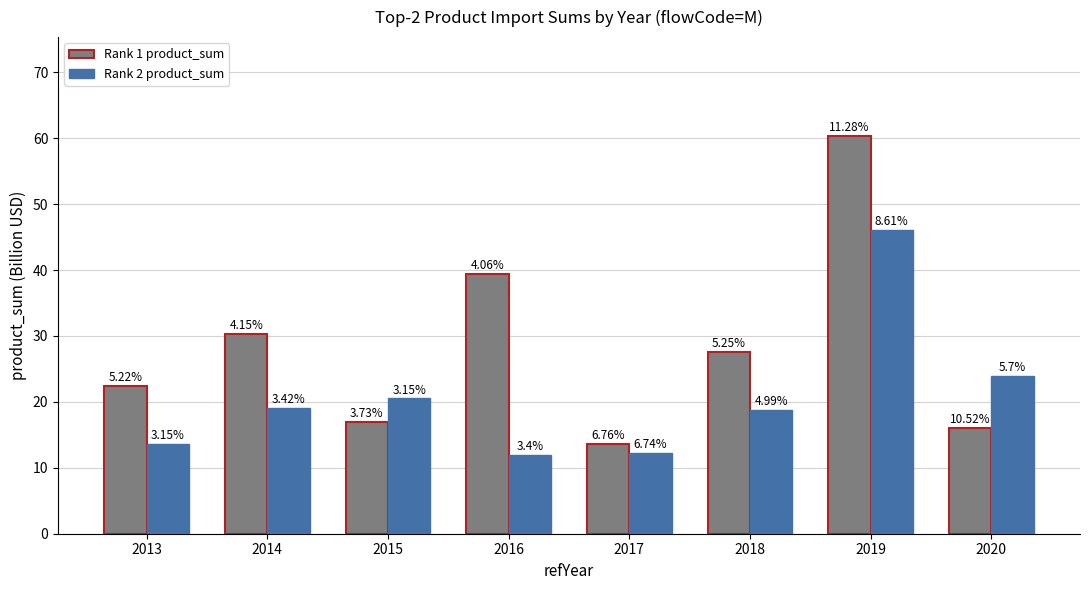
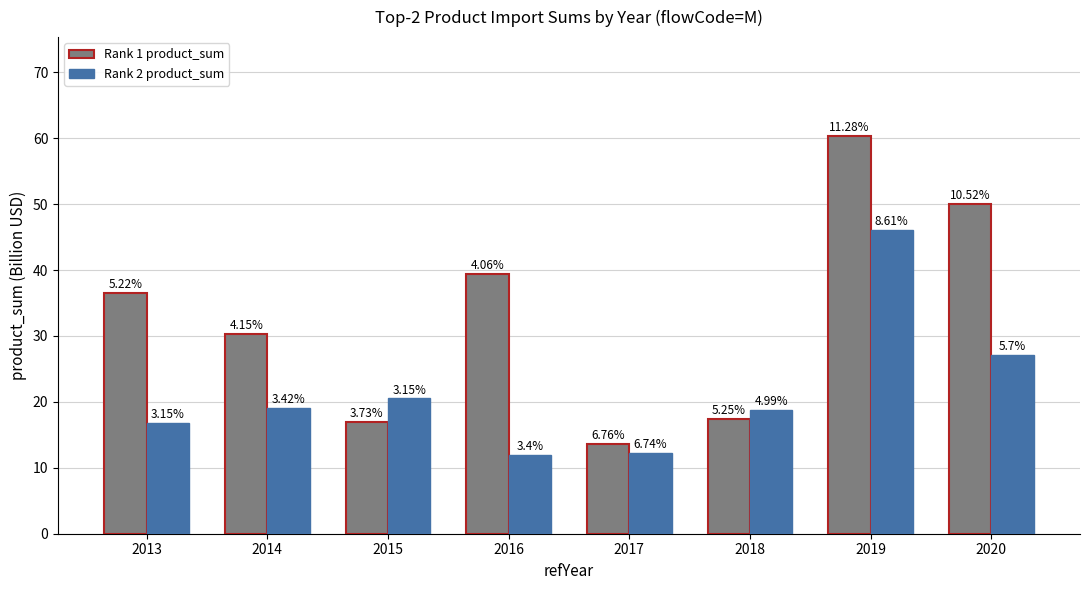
Rank 1 product_sum, 2013: 22 -> 36
Rank 2 product_sum, 2013: 14 -> 17
Rank 1 product_sum, 2018: 28 -> 17
Rank 1 product_sum, 2020: 16 -> 50
Rank 2 product_sum, 2020: 24 -> 27
